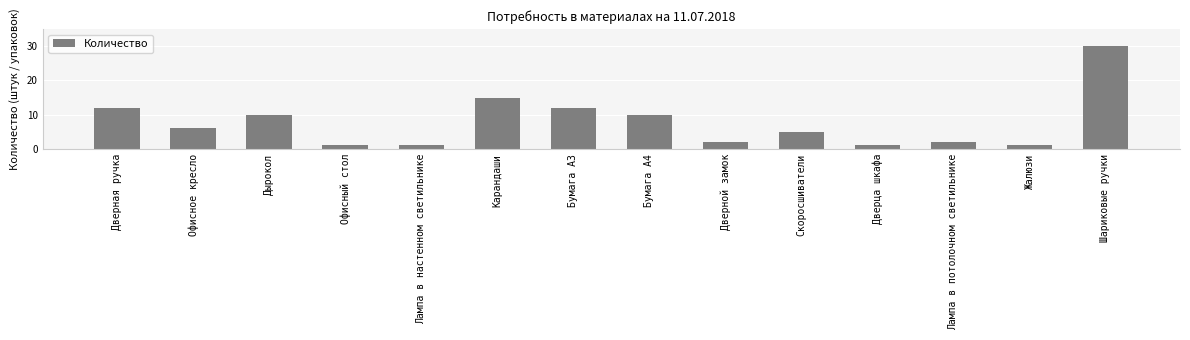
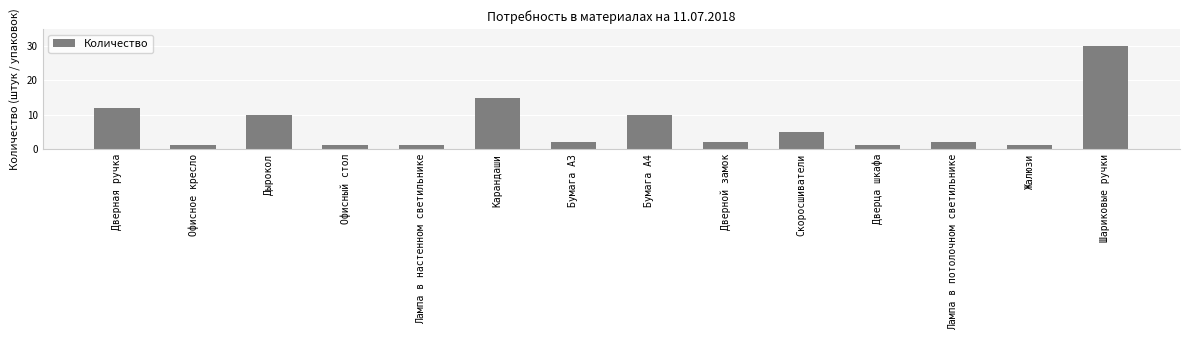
Офисное кресло: 6 -> 1
Бумага А3: 12 -> 2
